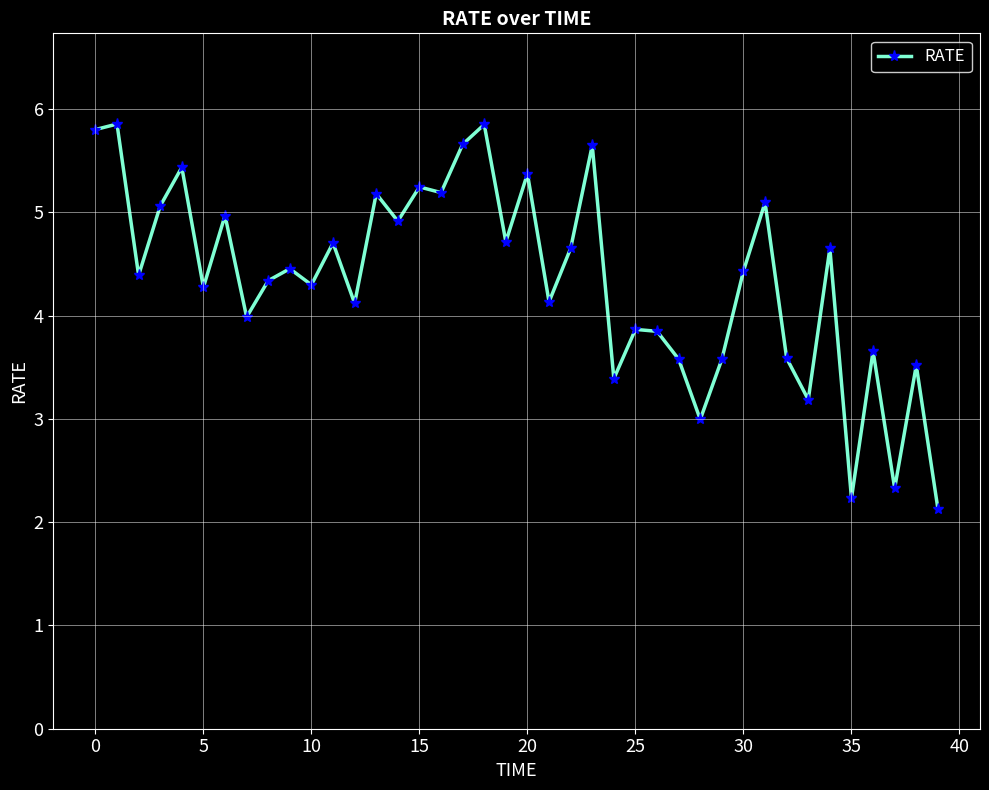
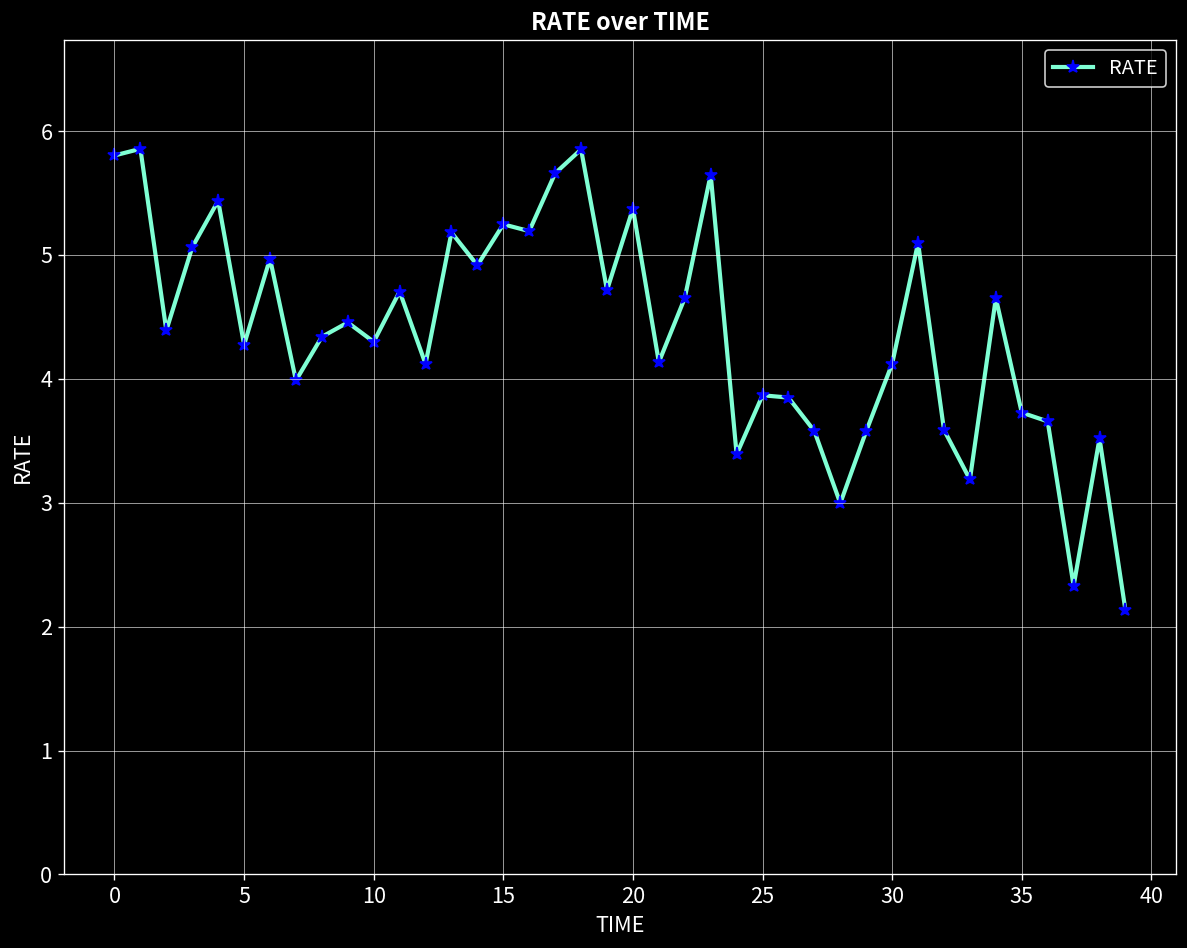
30: 4.43 -> 4.12
35: 2.23 -> 3.73
